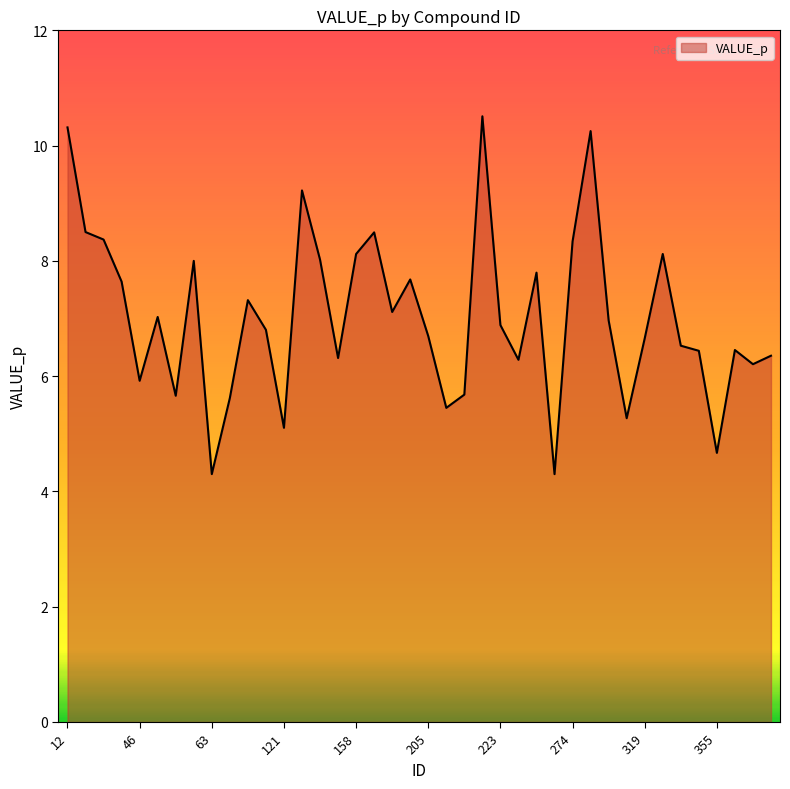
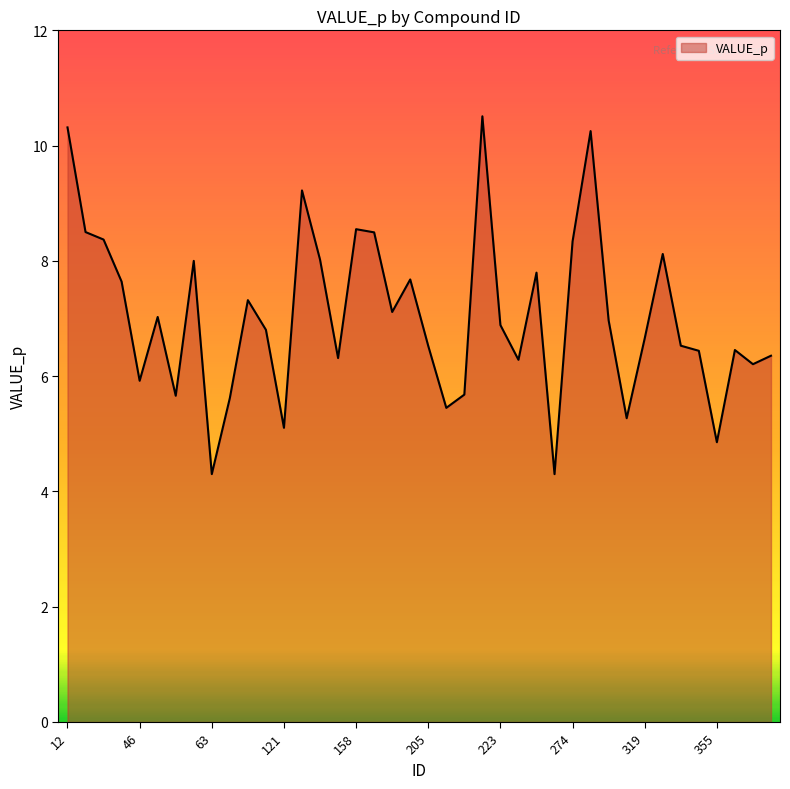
158: 8.1 -> 8.6
205: 6.7 -> 6.5
355: 4.7 -> 4.9
